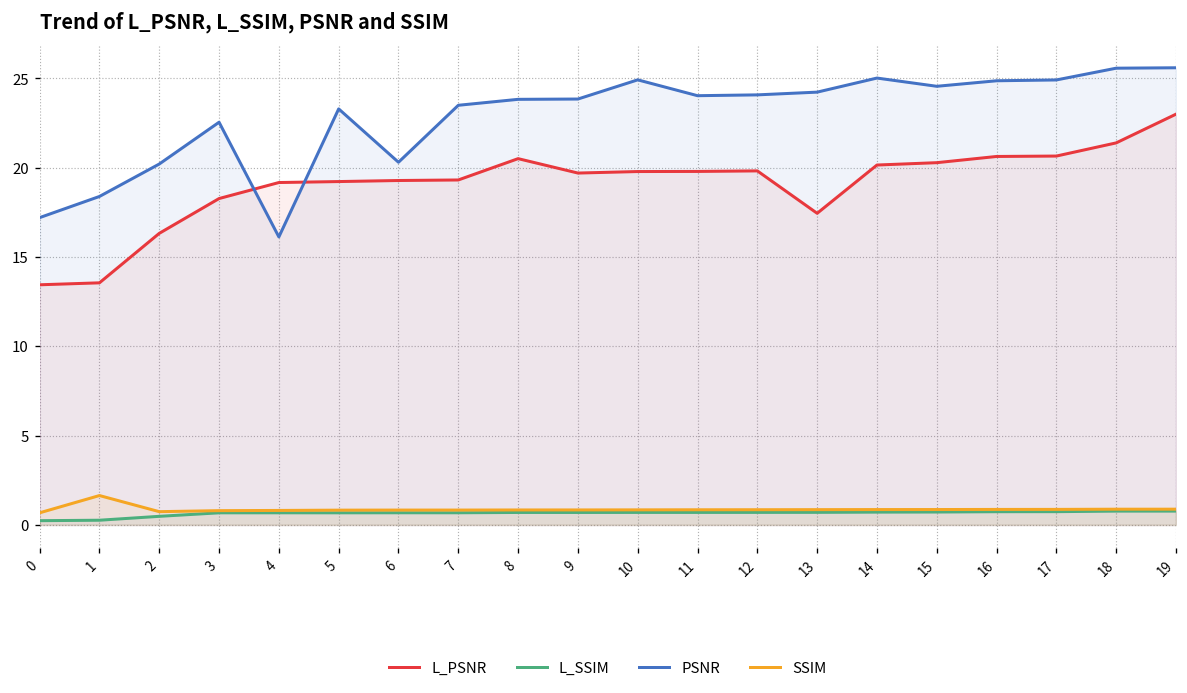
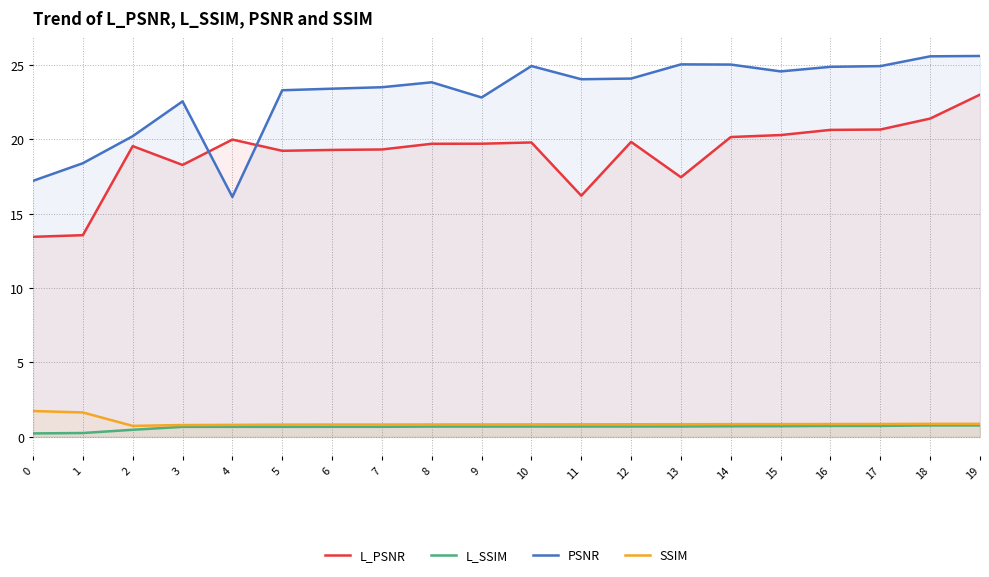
SSIM, 0: 0.7 -> 1.7
L_PSNR, 2: 16.3 -> 19.5
L_PSNR, 4: 19.2 -> 20.0
PSNR, 6: 20.3 -> 23.4
L_PSNR, 8: 20.5 -> 19.7
PSNR, 9: 23.8 -> 22.8
L_PSNR, 11: 19.8 -> 16.2
PSNR, 13: 24.2 -> 25.0
